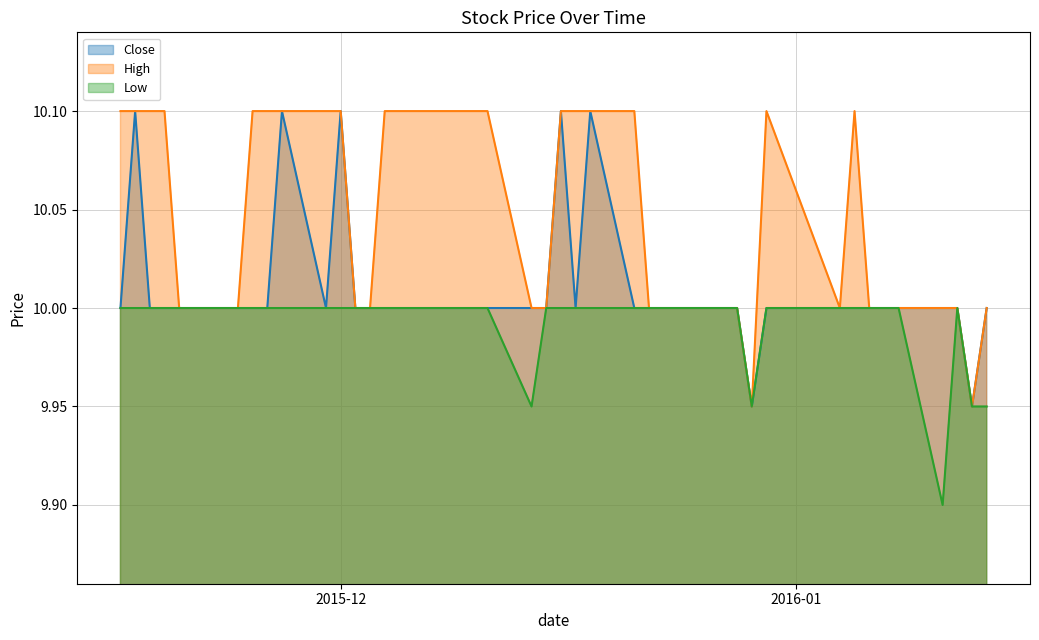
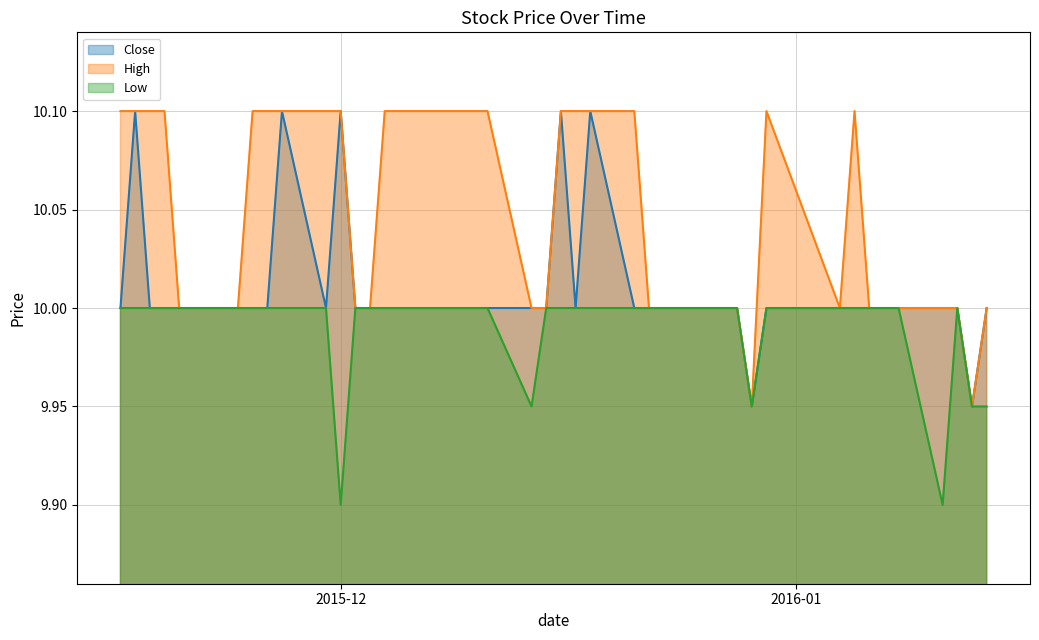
Low, 2015-12: 10.0 -> 9.9
